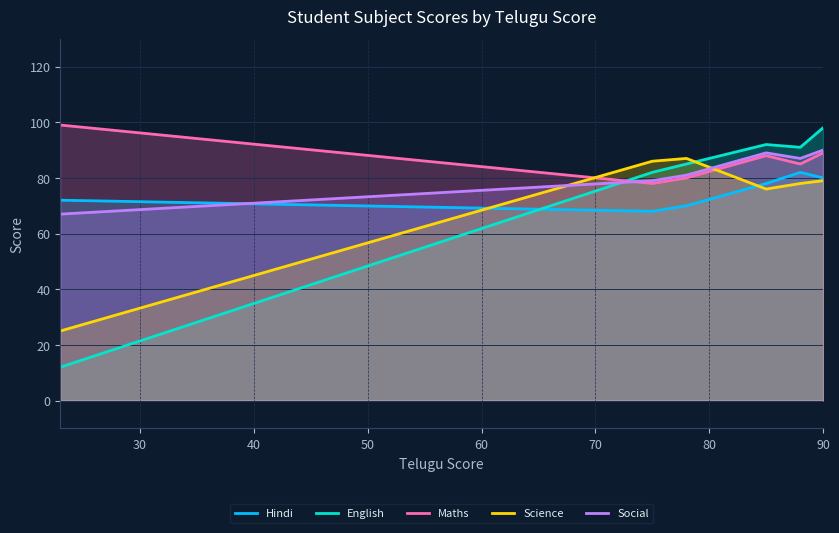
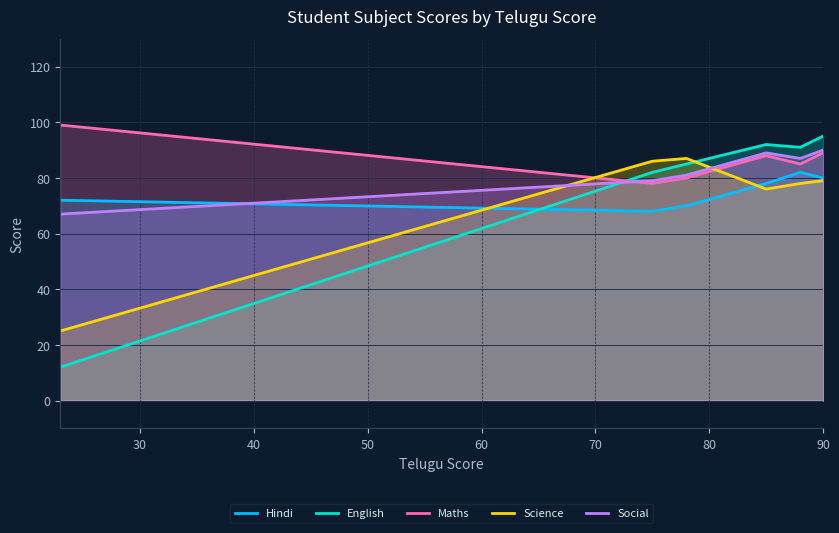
English, 90: 98 -> 95
